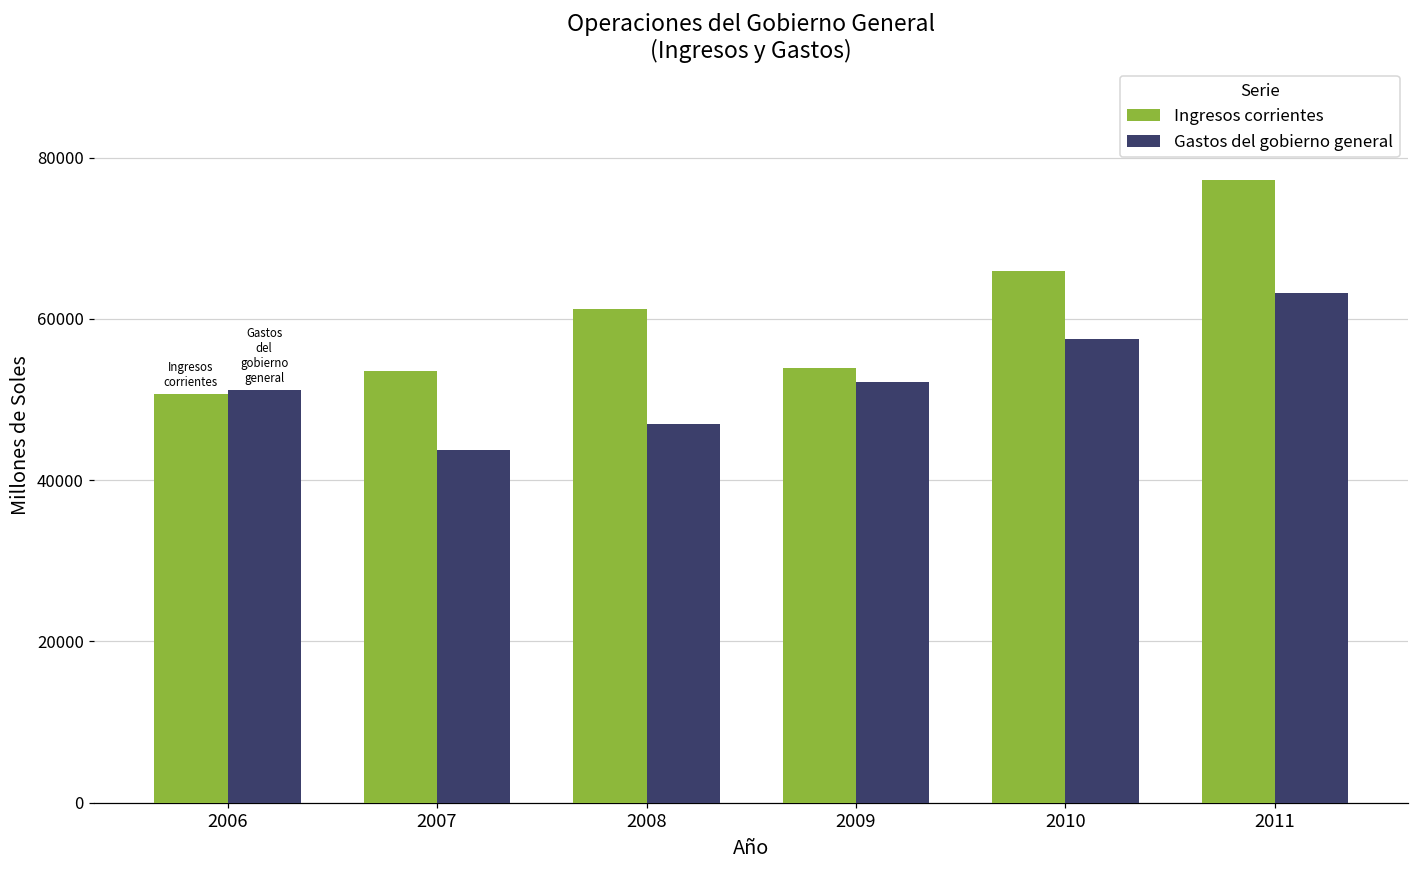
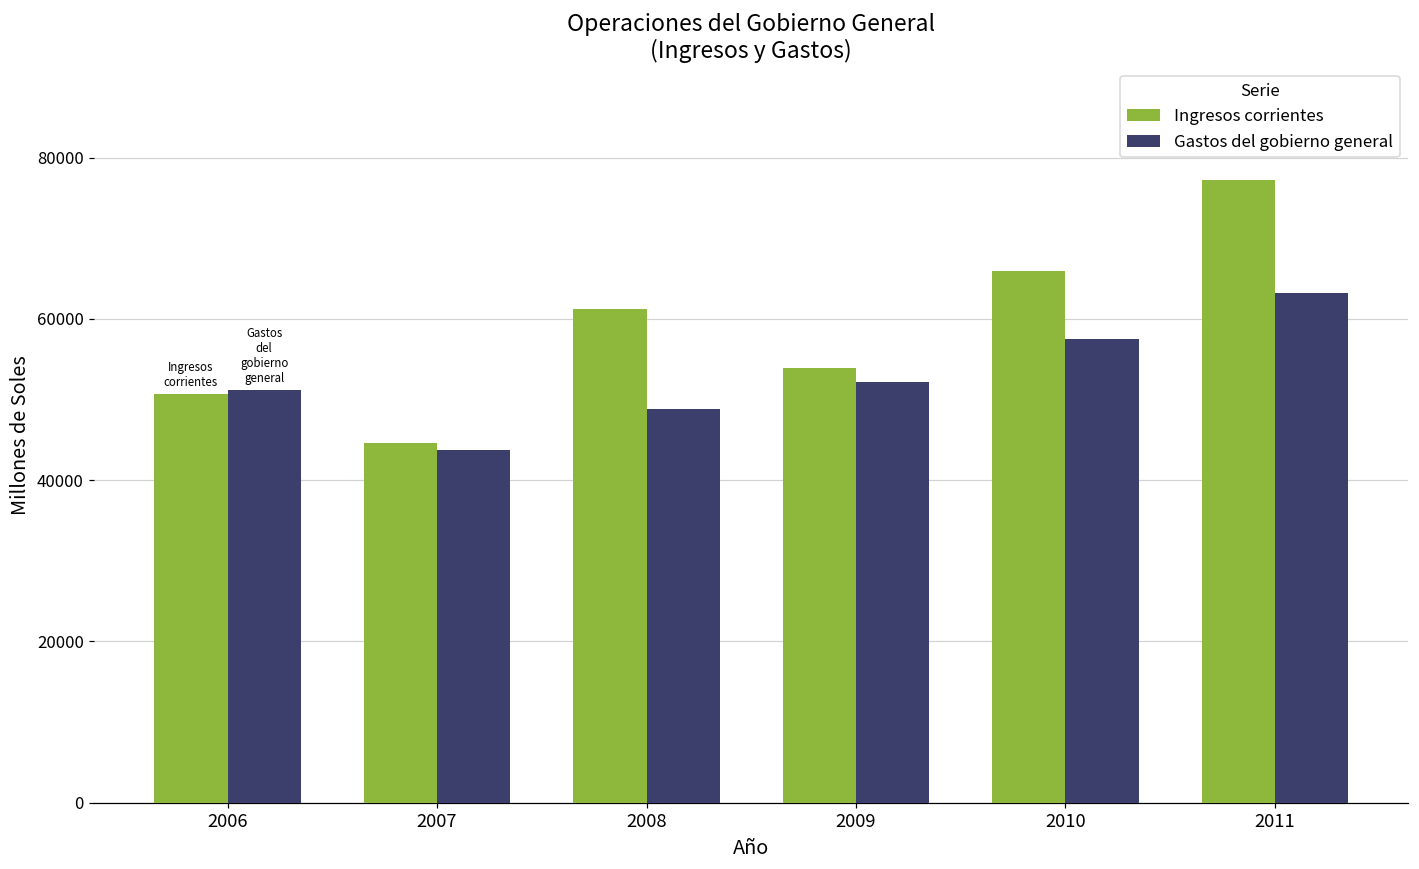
Ingresos corrientes, 2007: 54000 -> 45000
Gastos del gobierno general, 2008: 47000 -> 49000
